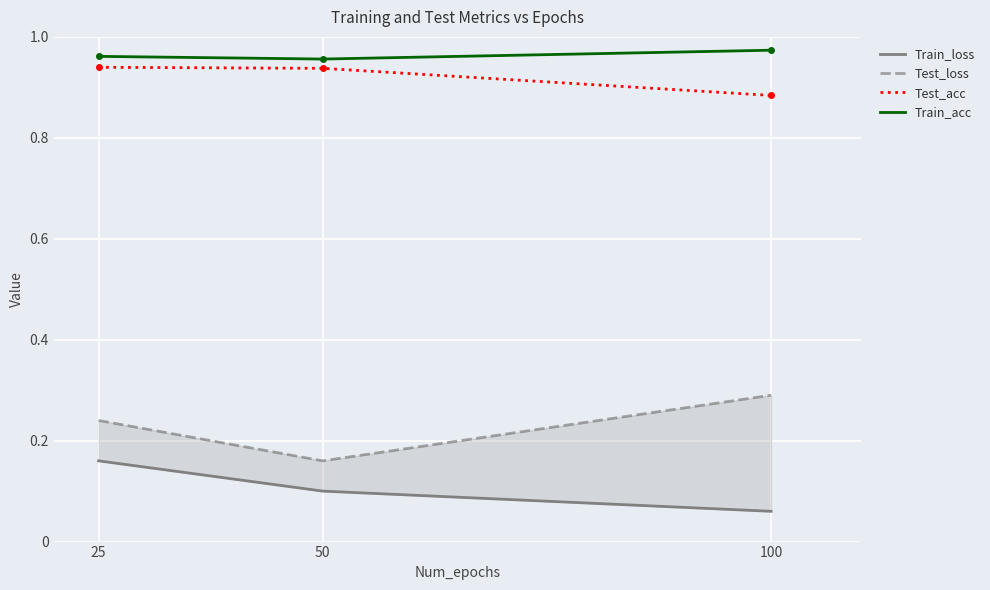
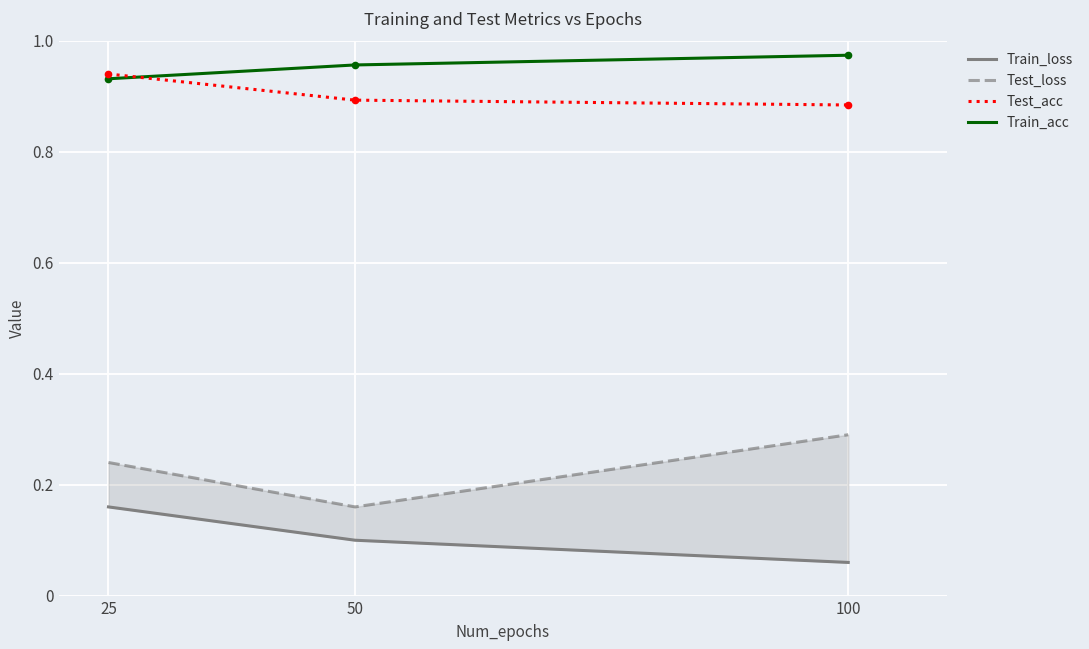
Train_acc, 25: 0.96 -> 0.93
Test_acc, 50: 0.94 -> 0.89
